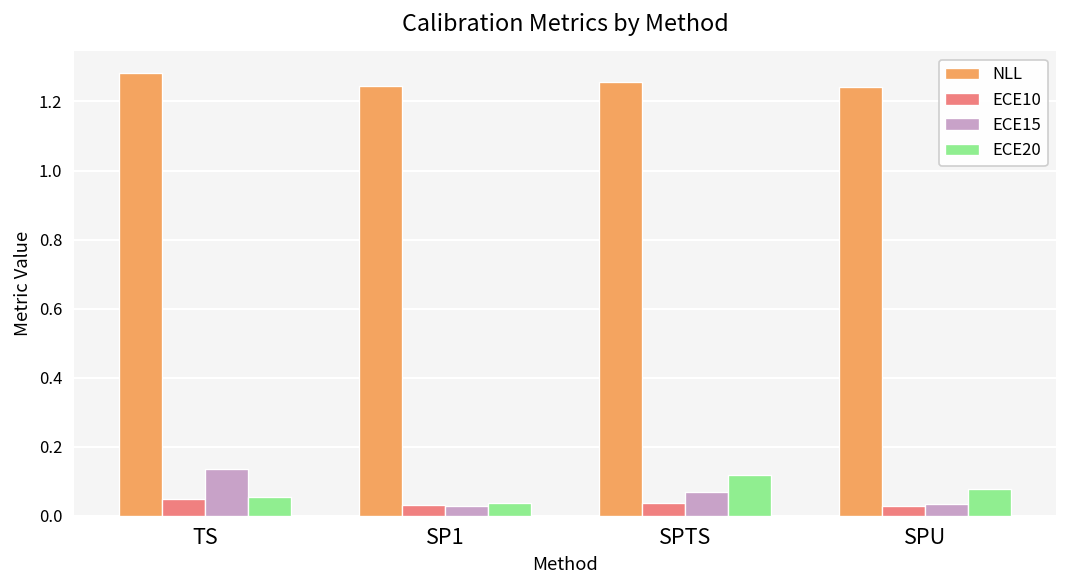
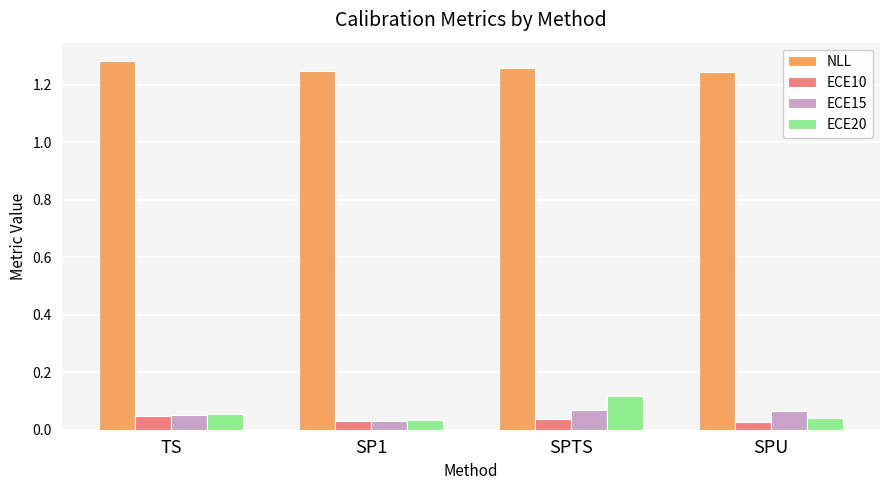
ECE15, TS: 0.14 -> 0.05
ECE15, SPU: 0.03 -> 0.06
ECE20, SPU: 0.08 -> 0.04
